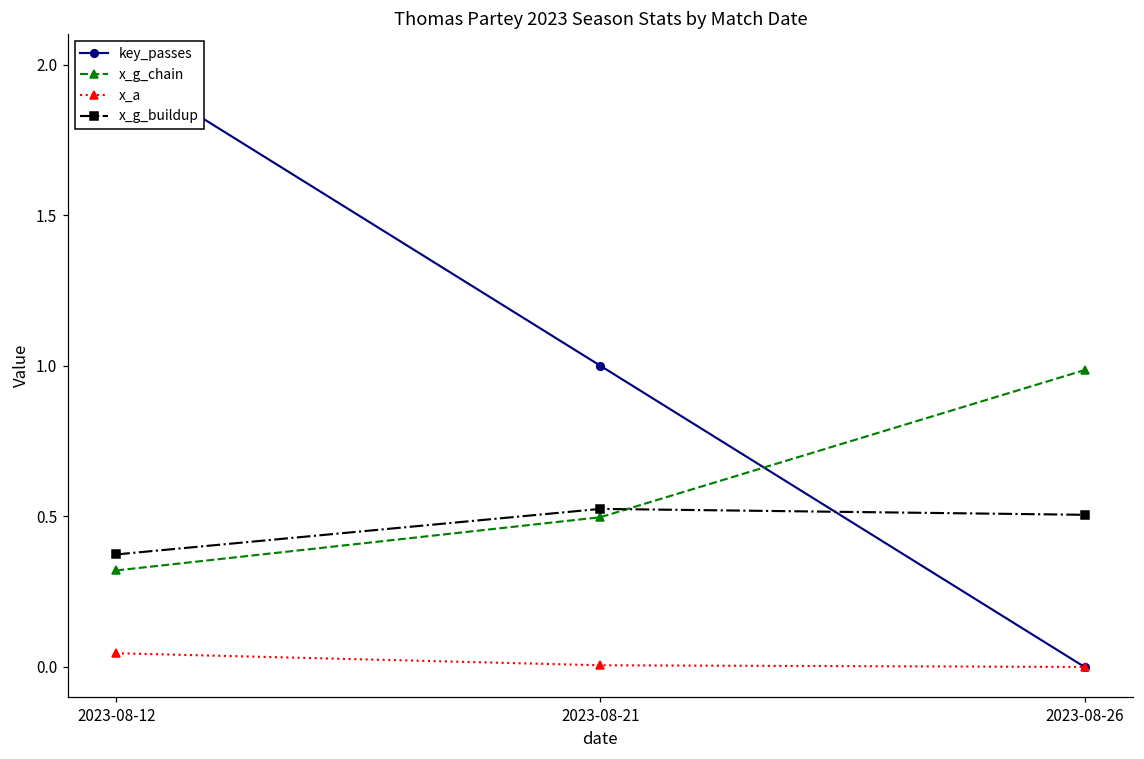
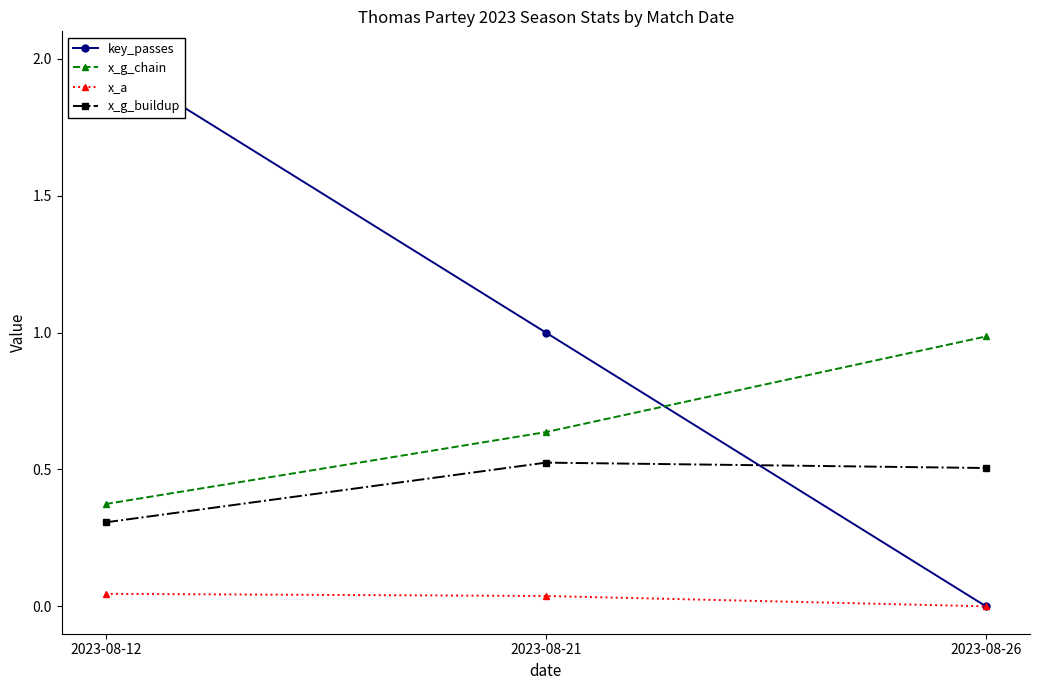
x_g_chain, 2023-08-12: 0.32 -> 0.37
x_g_buildup, 2023-08-12: 0.37 -> 0.31
x_g_chain, 2023-08-21: 0.50 -> 0.64
x_a, 2023-08-21: 0.01 -> 0.04
